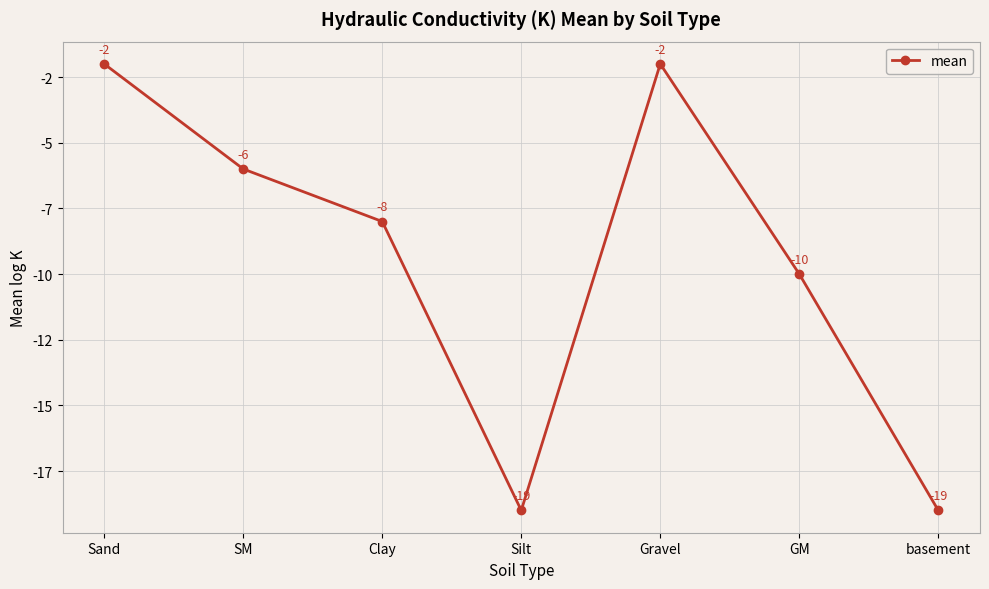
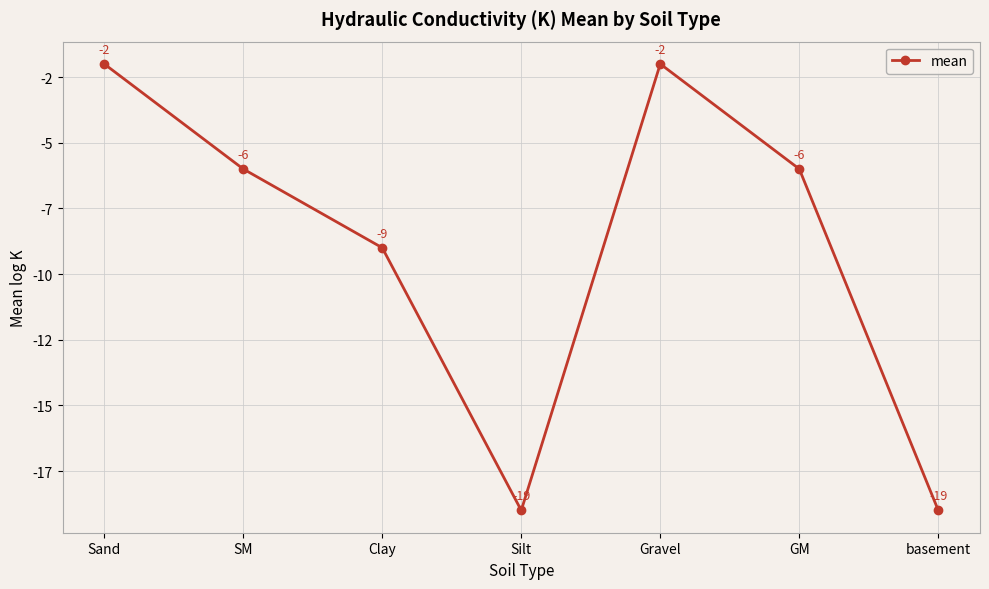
Clay: -8 -> -9
GM: -10 -> -6
